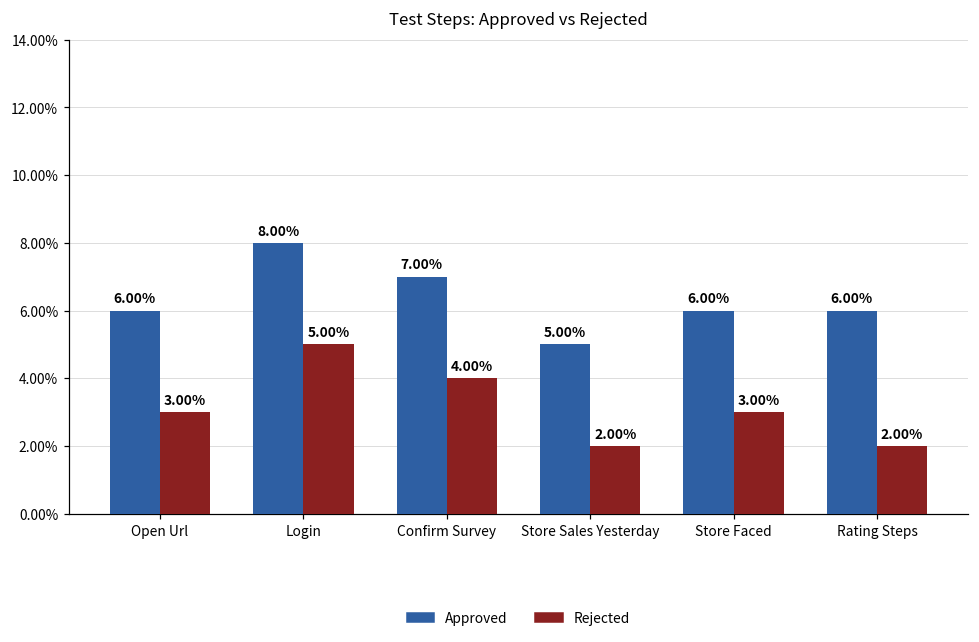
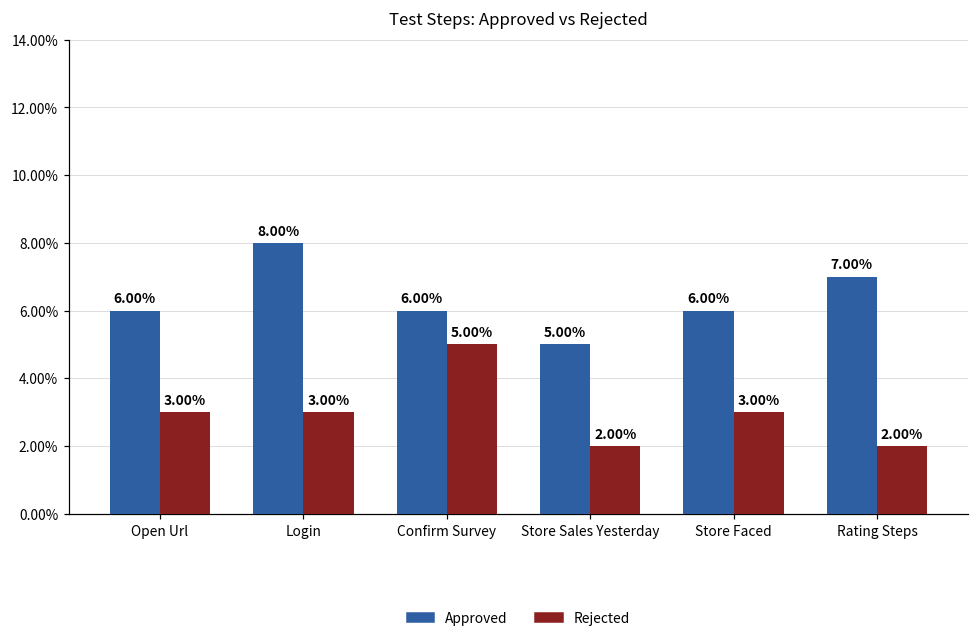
Rejected, Login: 5.00% -> 3.00%
Approved, Confirm Survey: 7.00% -> 6.00%
Rejected, Confirm Survey: 4.00% -> 5.00%
Approved, Rating Steps: 6.00% -> 7.00%
